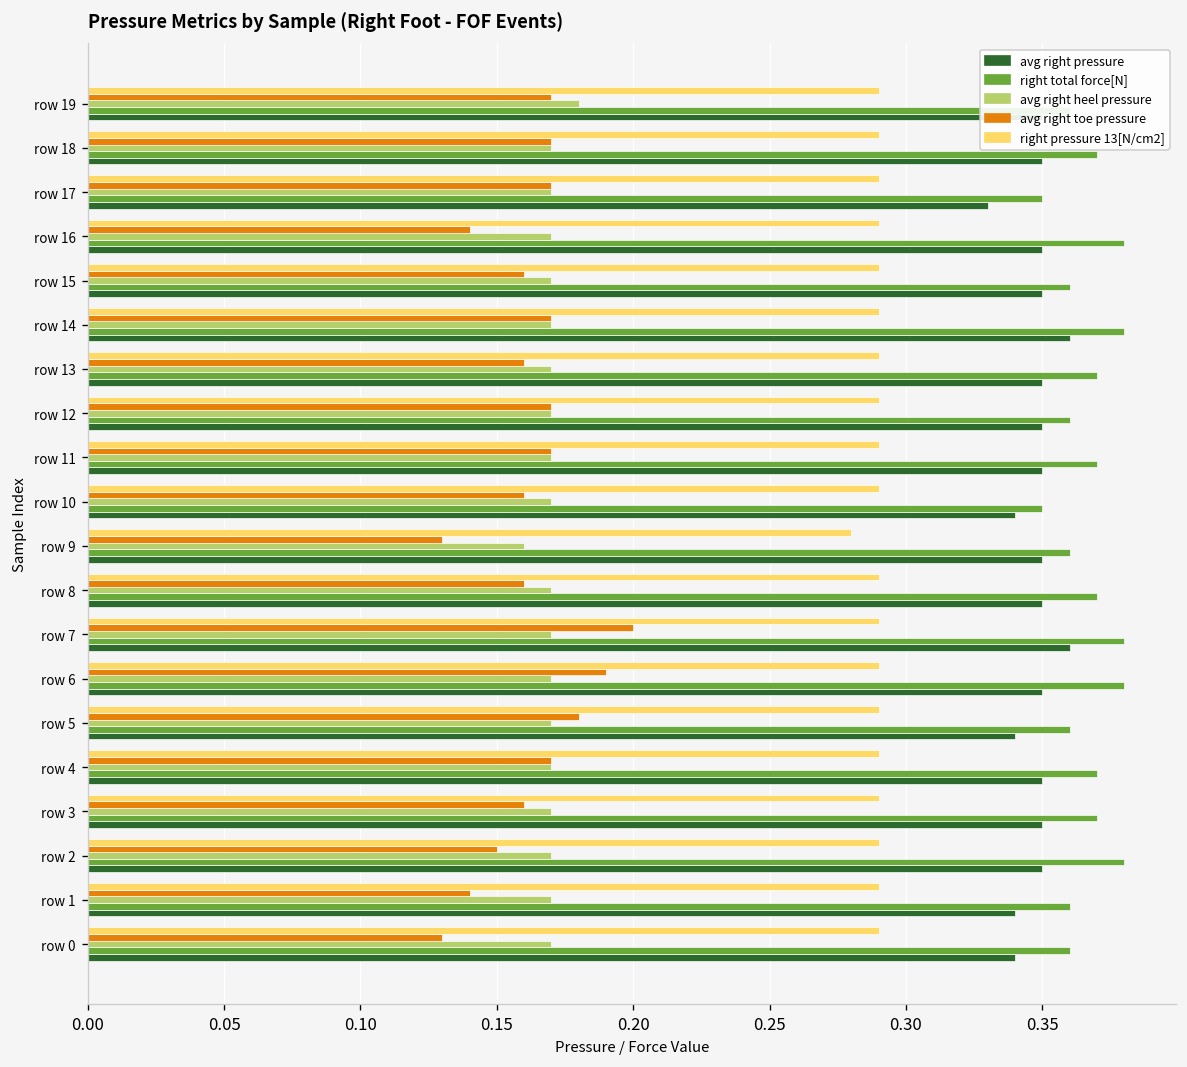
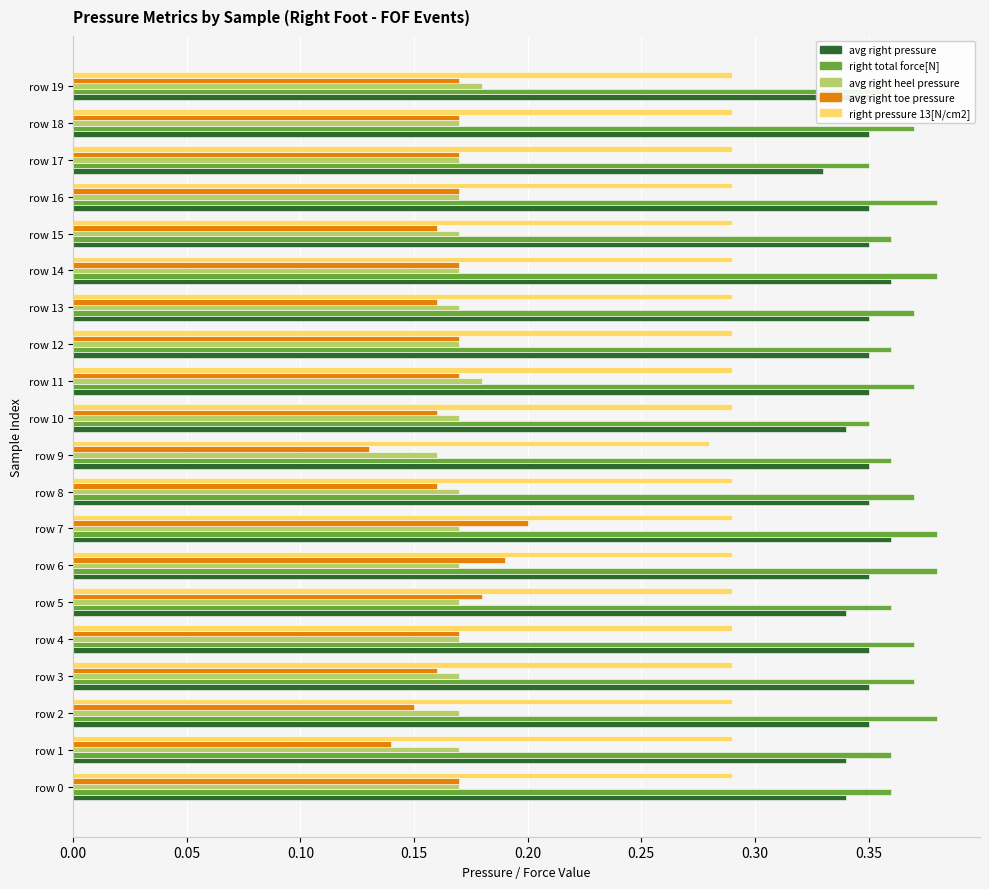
avg right toe pressure, row 16: 0.14 -> 0.17
avg right heel pressure, row 11: 0.17 -> 0.18
avg right toe pressure, row 0: 0.13 -> 0.17
